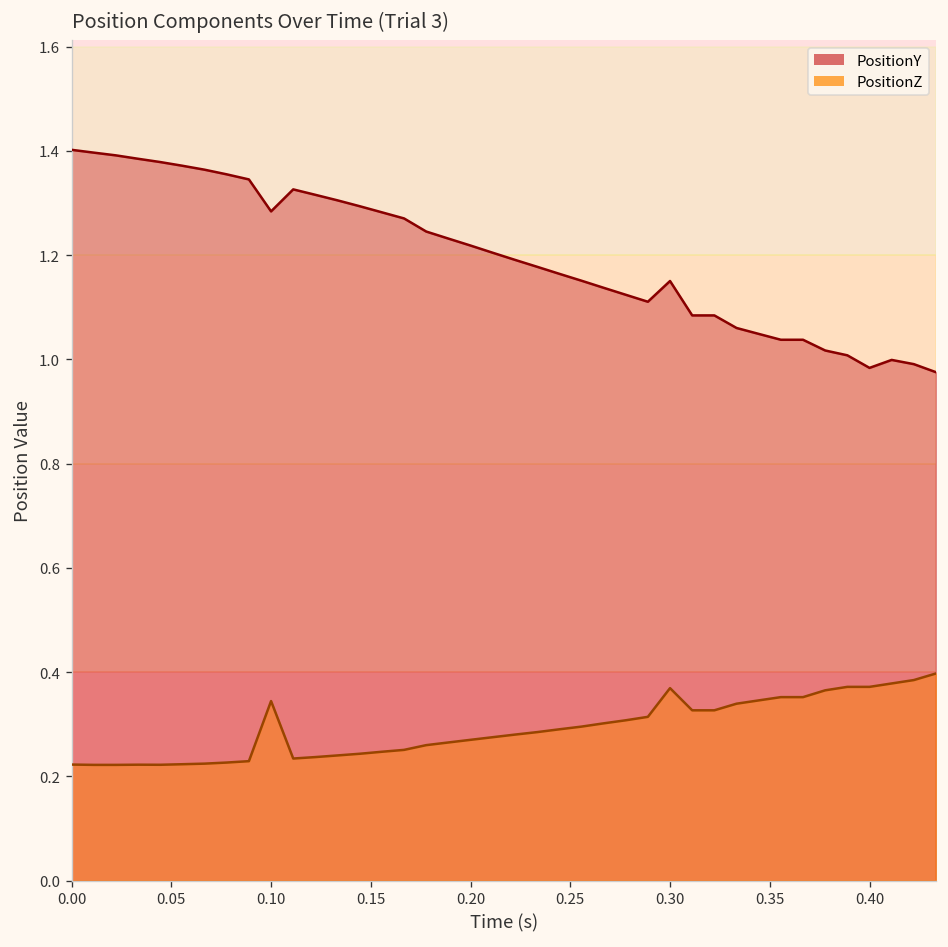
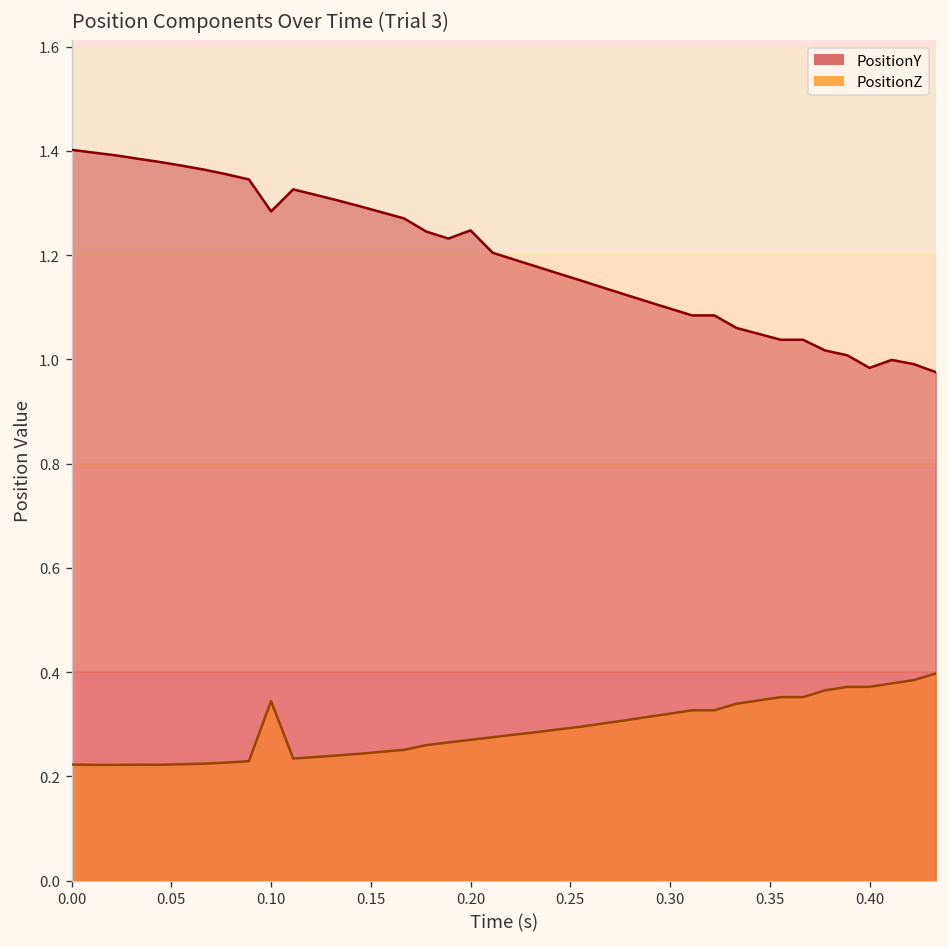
PositionY, 0.20: 1.22 -> 1.25
PositionY, 0.30: 1.15 -> 1.10
PositionZ, 0.30: 0.37 -> 0.32
